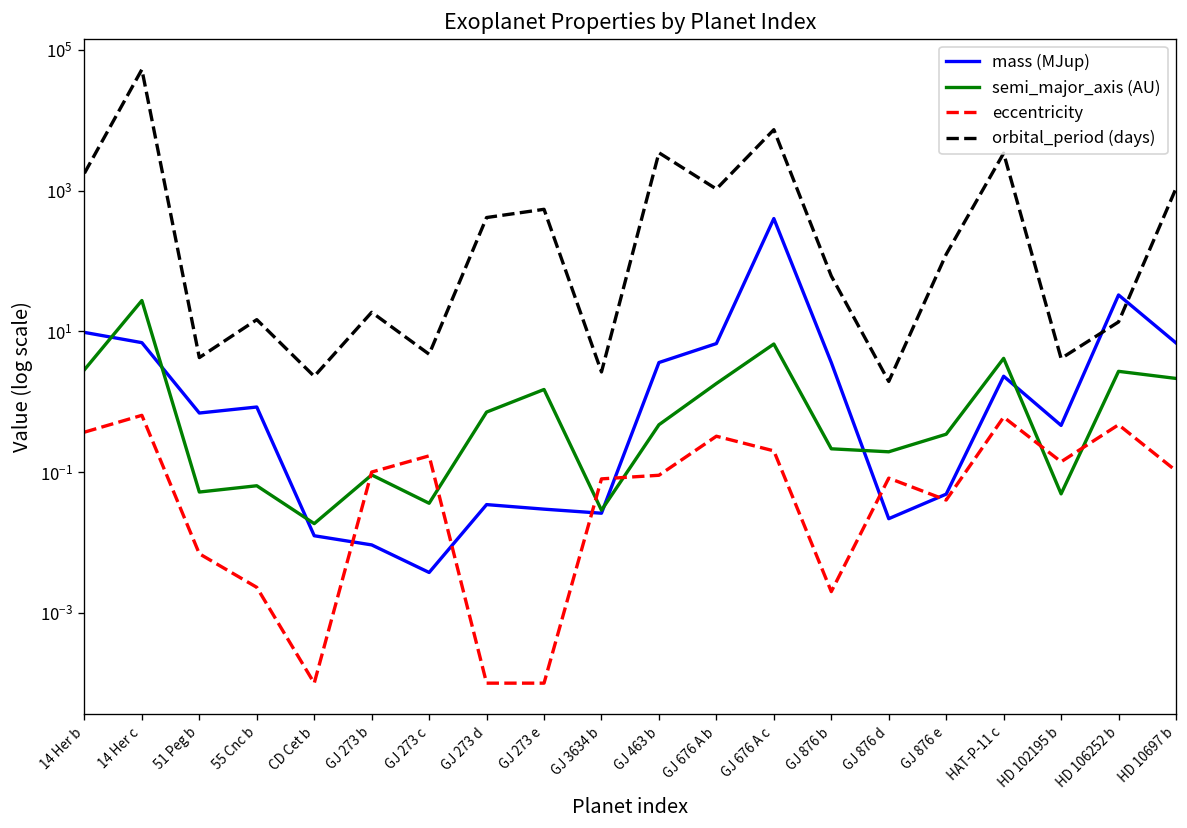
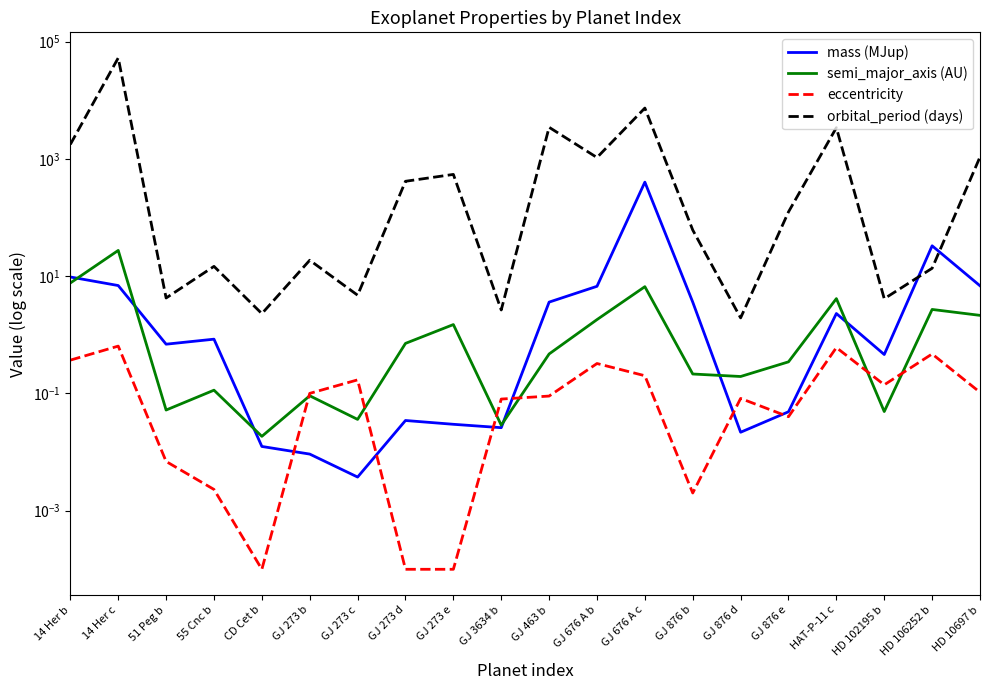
semi_major_axis (AU), 14 Her b: 3 -> 8
semi_major_axis (AU), 55 Cnc b: 0.06 -> 0.11
